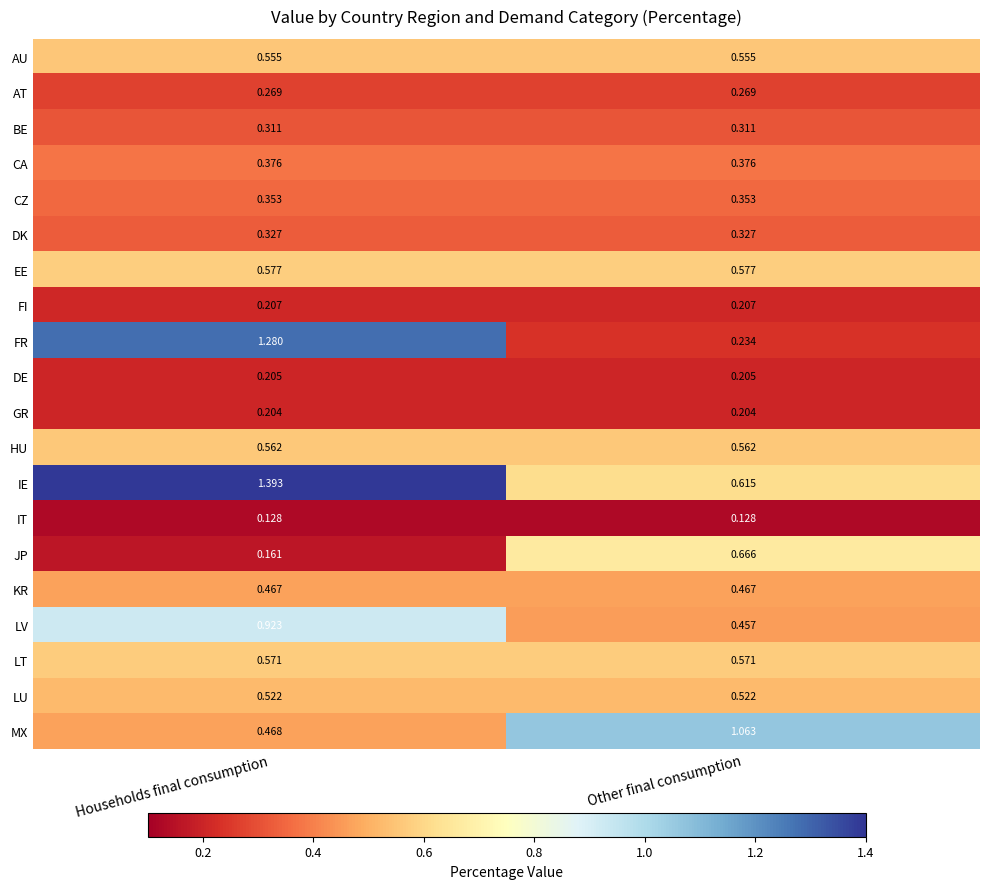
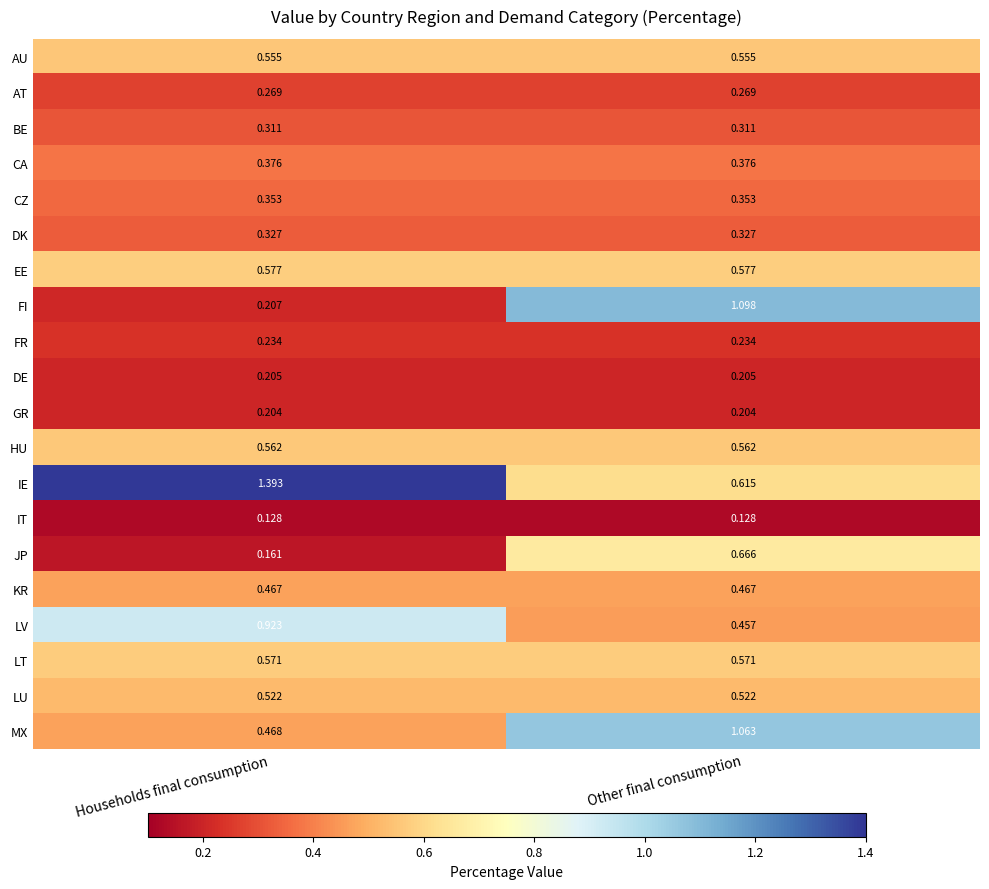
FI, Other final consumption: 0.207 -> 1.098
FR, Households final consumption: 1.280 -> 0.234
